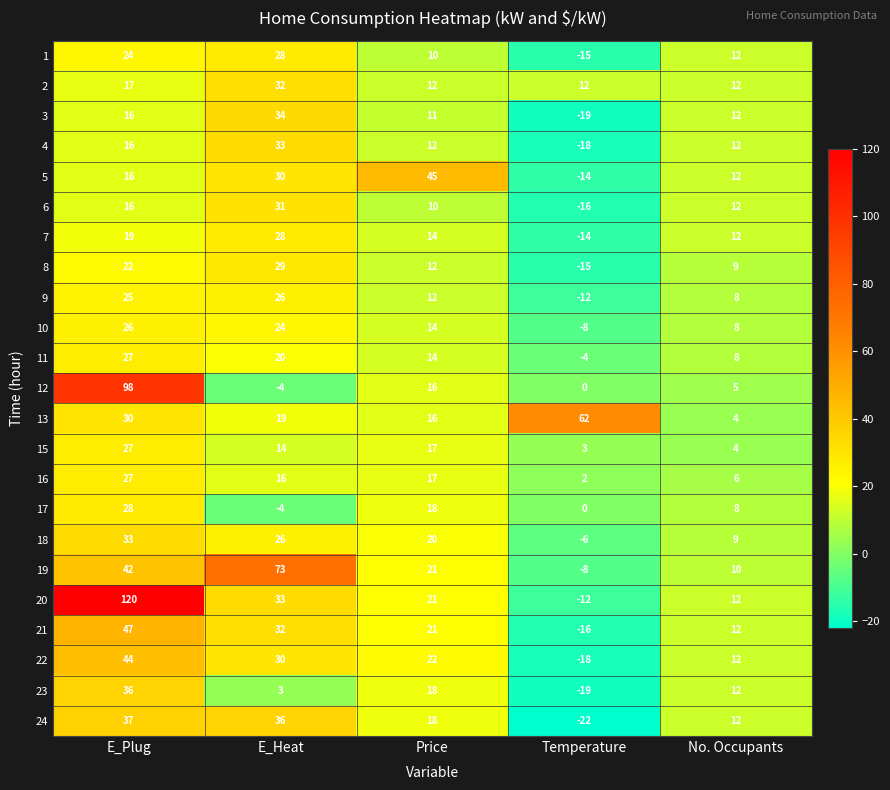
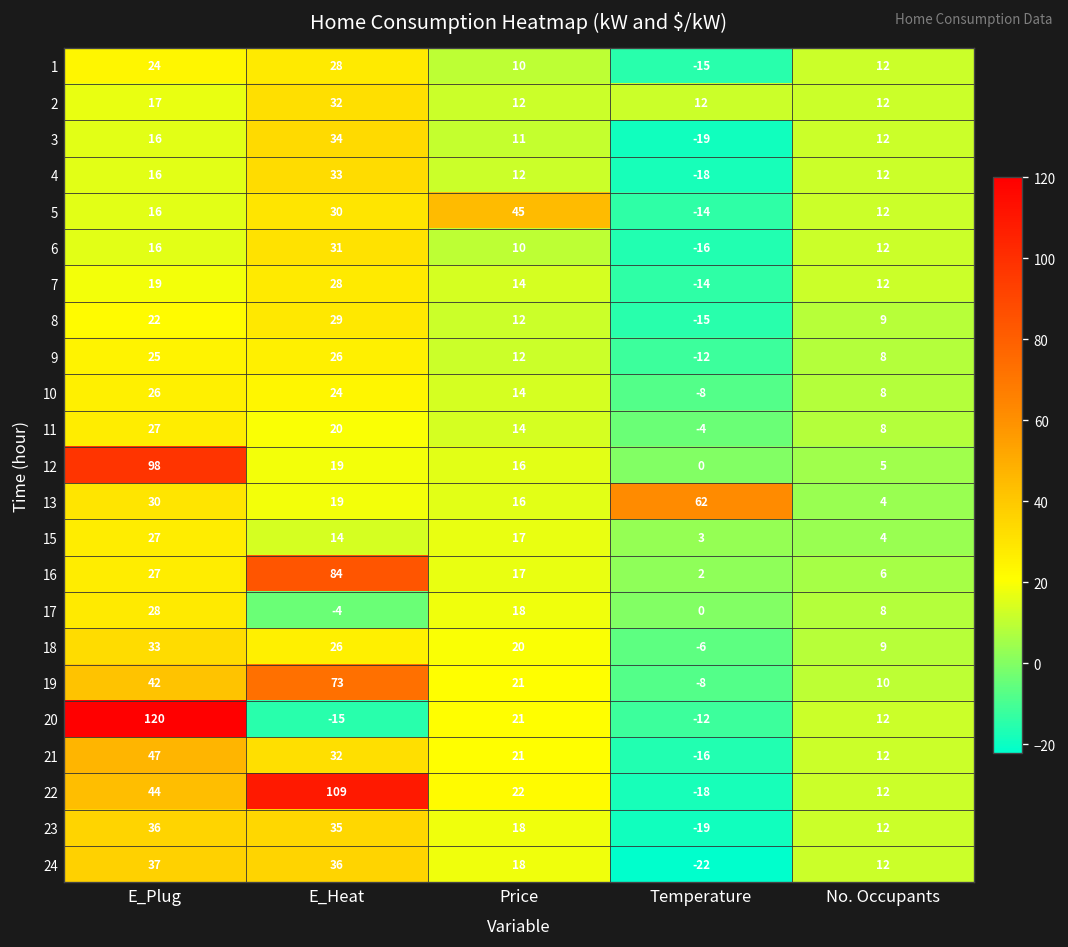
12, E_Heat: -4 -> 19
16, E_Heat: 16 -> 84
20, E_Heat: 33 -> -15
22, E_Heat: 30 -> 109
23, E_Heat: 3 -> 35
